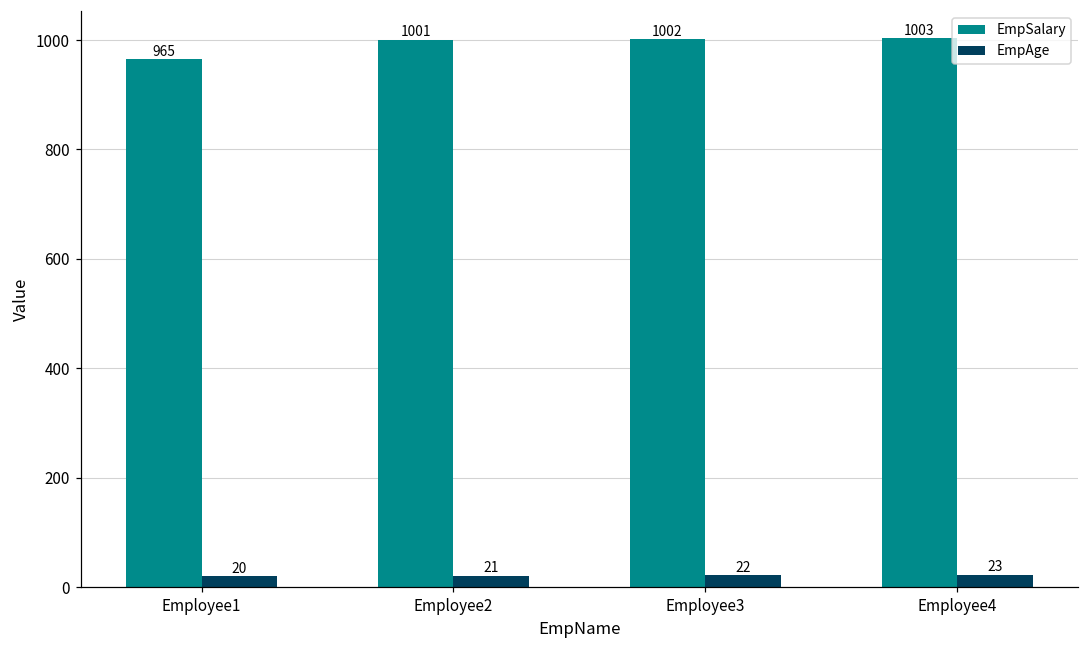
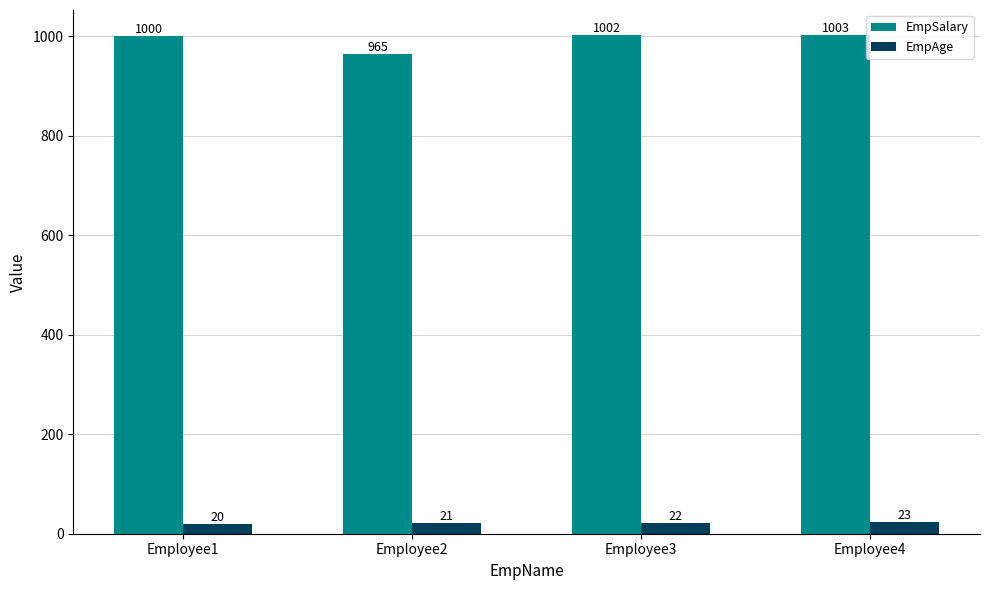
EmpSalary, Employee1: 965 -> 1000
EmpSalary, Employee2: 1001 -> 965
